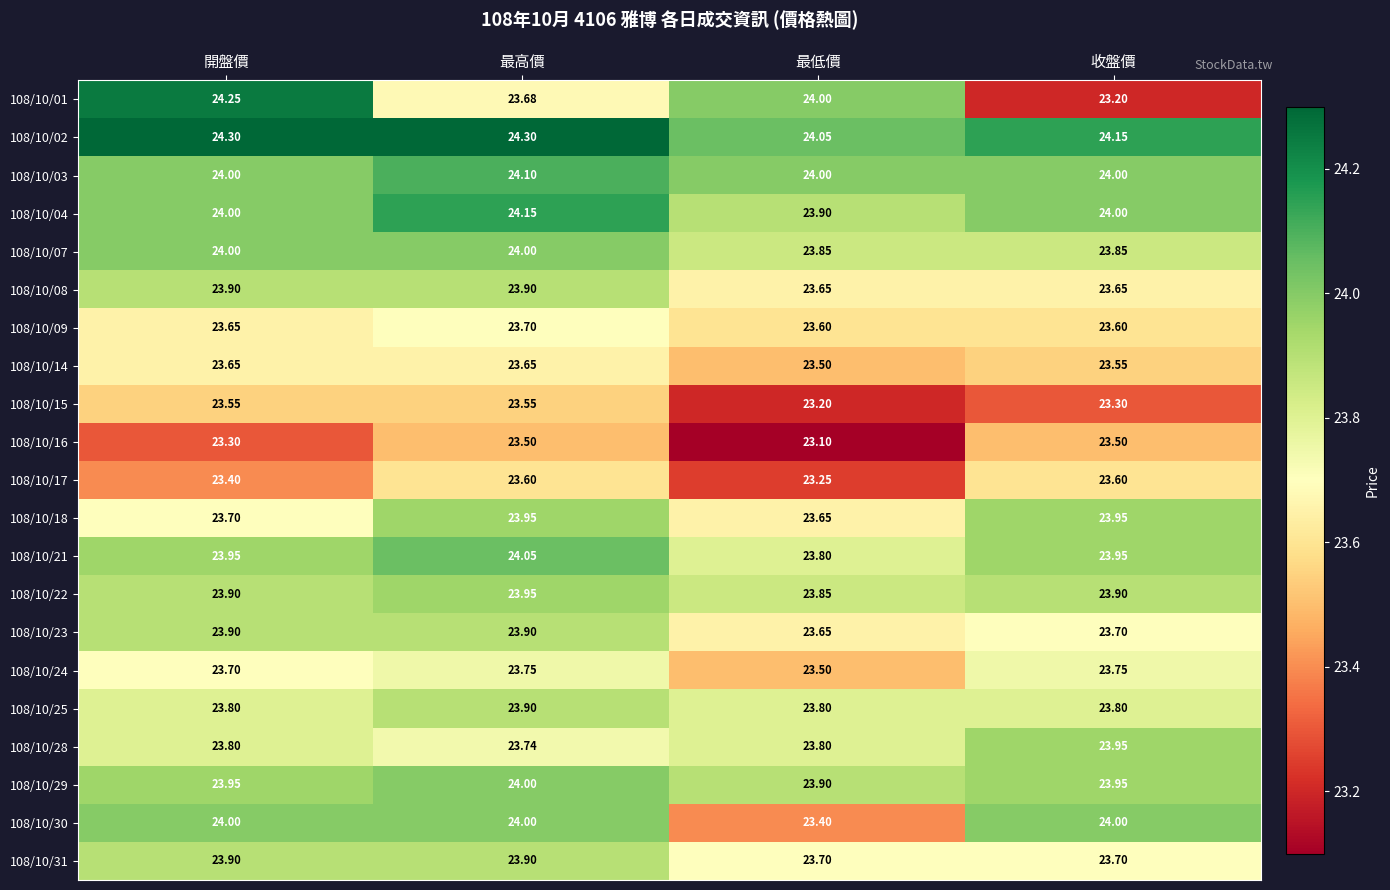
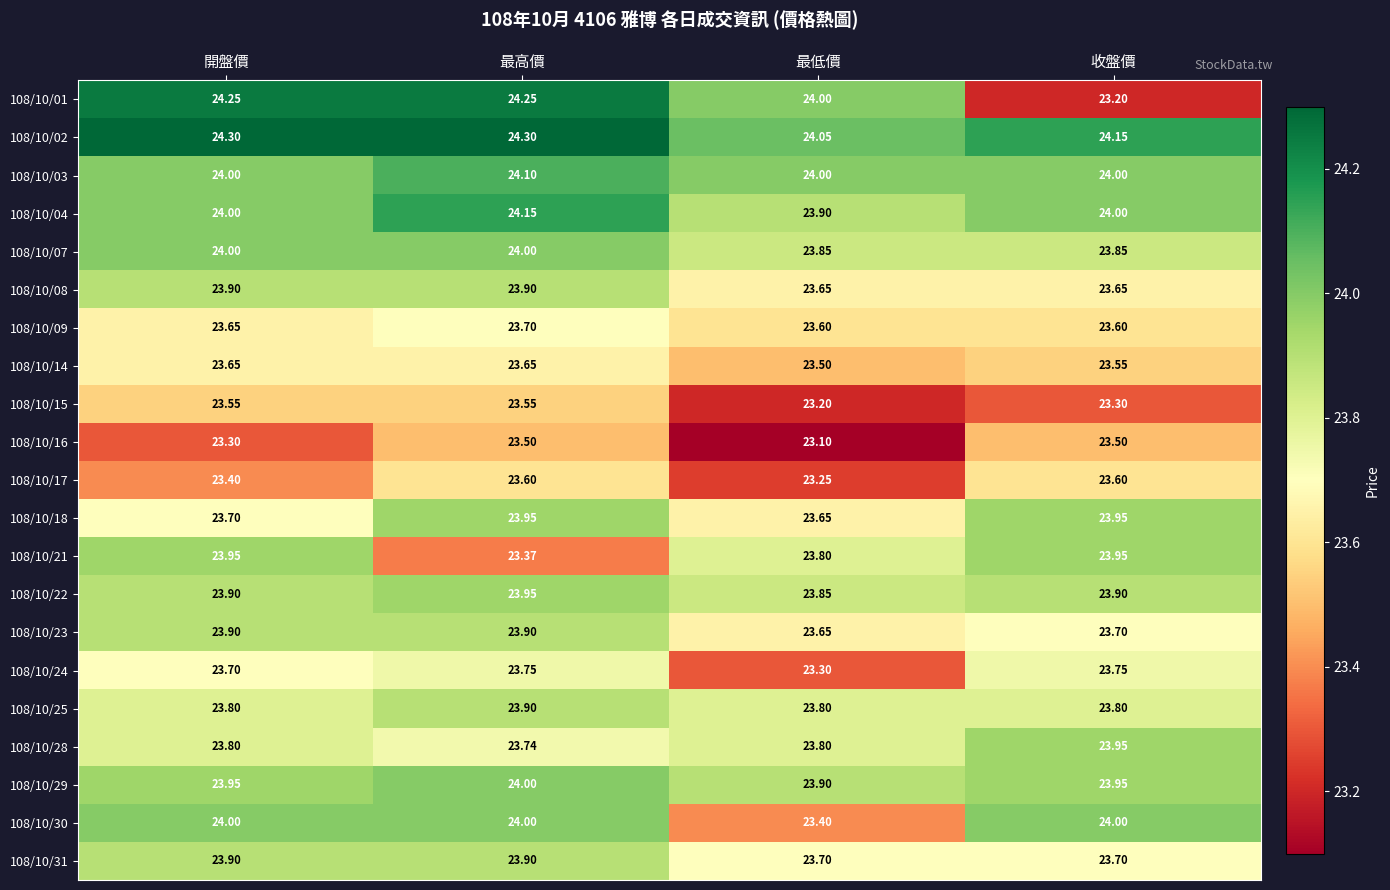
108/10/01, 最高價: 23.68 -> 24.25
108/10/21, 最高價: 24.05 -> 23.37
108/10/24, 最低價: 23.50 -> 23.30
